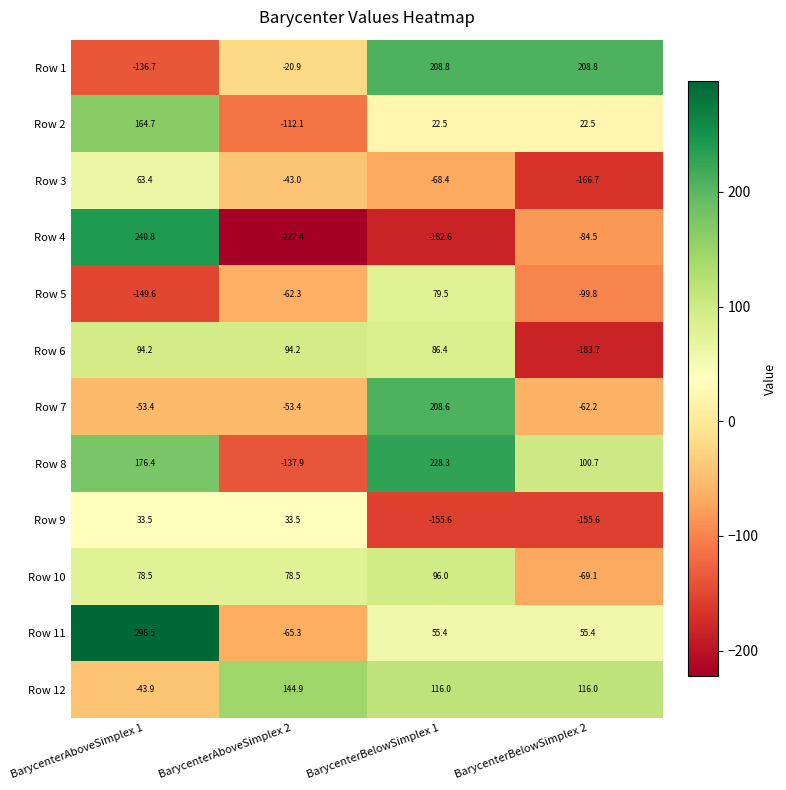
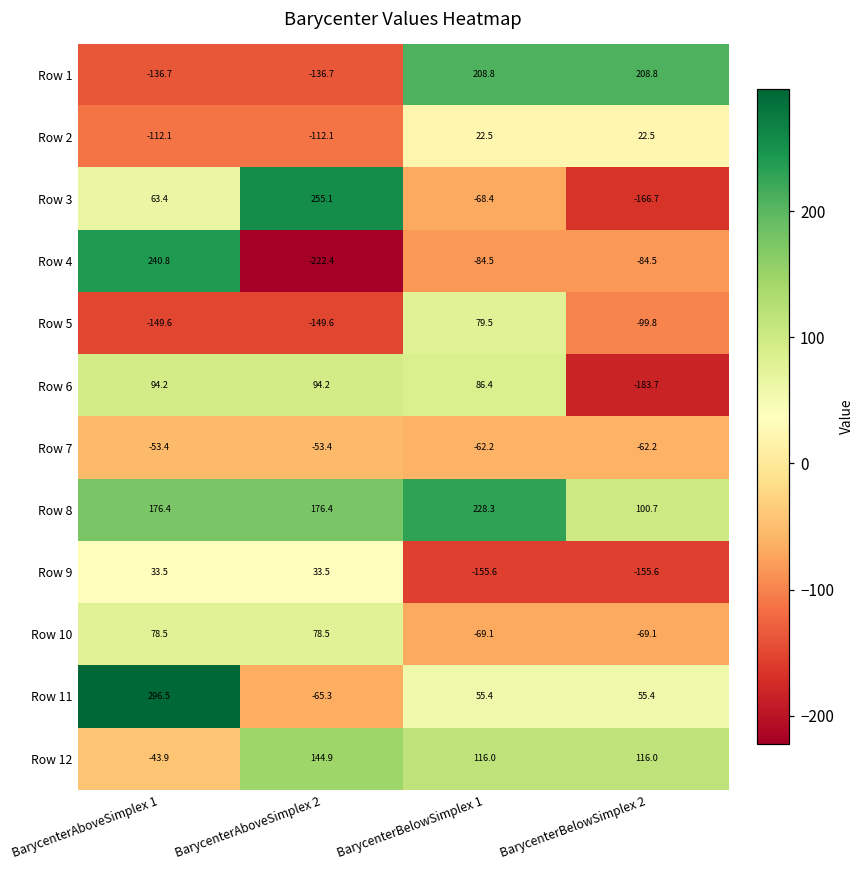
Row 1, BarycenterAboveSimplex 2: -20.9 -> -136.7
Row 2, BarycenterAboveSimplex 1: 164.7 -> -112.1
Row 3, BarycenterAboveSimplex 2: -43.0 -> 255.1
Row 4, BarycenterBelowSimplex 1: -182.6 -> -84.5
Row 5, BarycenterAboveSimplex 2: -62.3 -> -149.6
Row 7, BarycenterBelowSimplex 1: 208.6 -> -62.2
Row 8, BarycenterAboveSimplex 2: -137.9 -> 176.4
Row 10, BarycenterBelowSimplex 1: 96.0 -> -69.1
